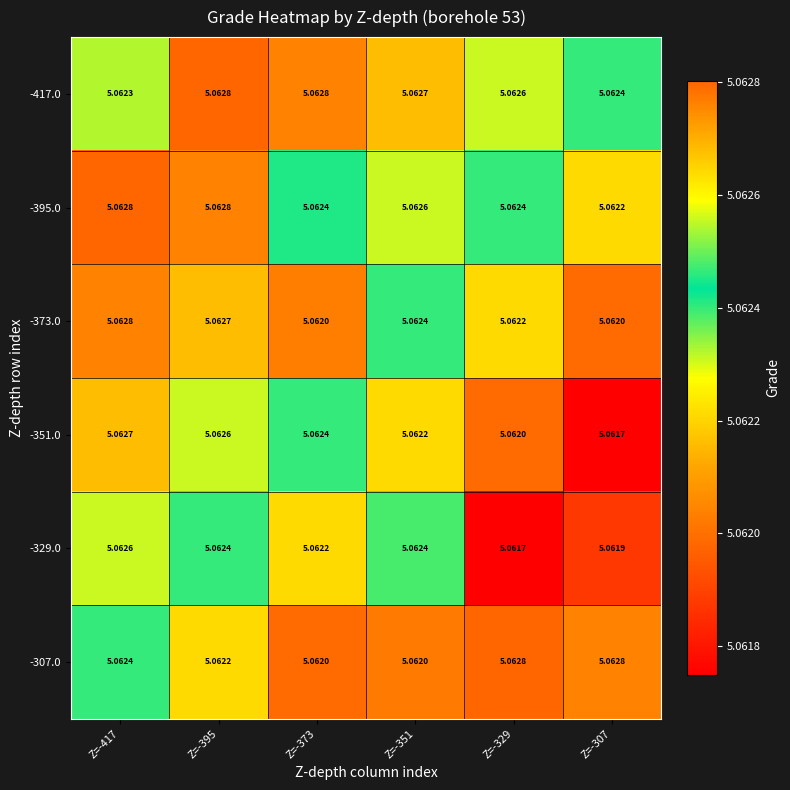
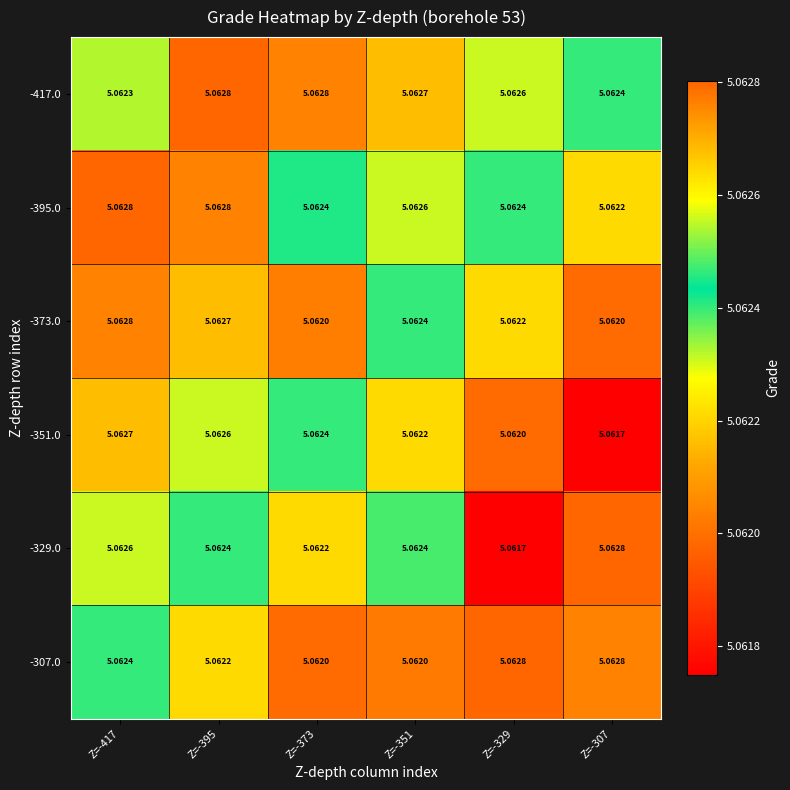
-329.0, Z=-307: 5.0619 -> 5.0628
